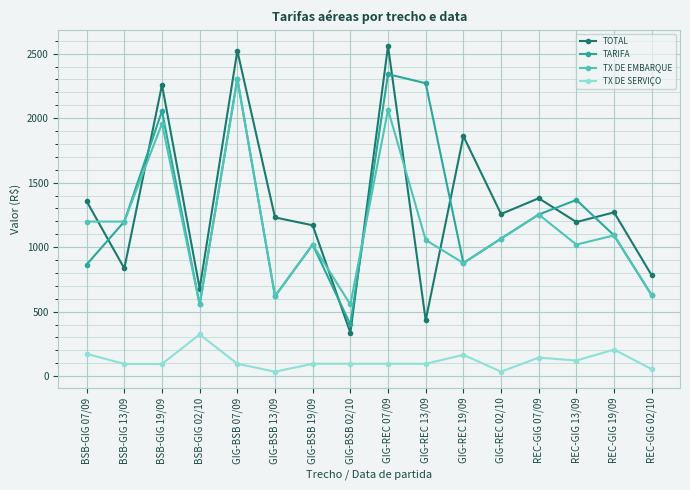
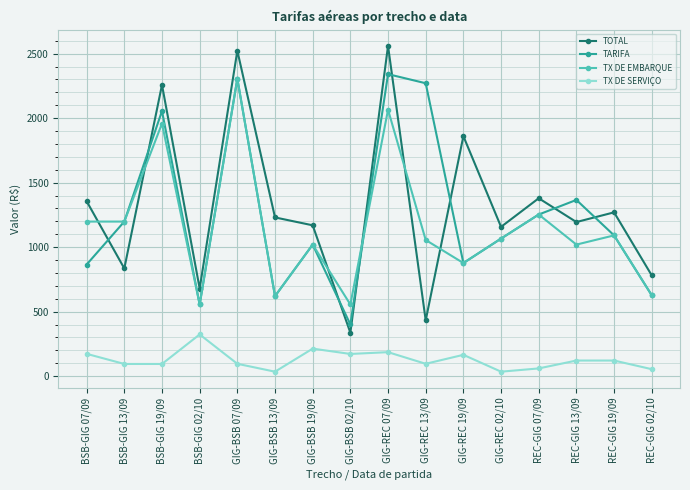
TX DE SERVIÇO, GIG-BSB 19/09: 100 -> 210
TX DE SERVIÇO, GIG-BSB 02/10: 100 -> 170
TX DE SERVIÇO, GIG-REC 07/09: 100 -> 190
TOTAL, GIG-REC 02/10: 1260 -> 1160
TX DE SERVIÇO, REC-GIG 07/09: 140 -> 60
TX DE SERVIÇO, REC-GIG 19/09: 210 -> 120
